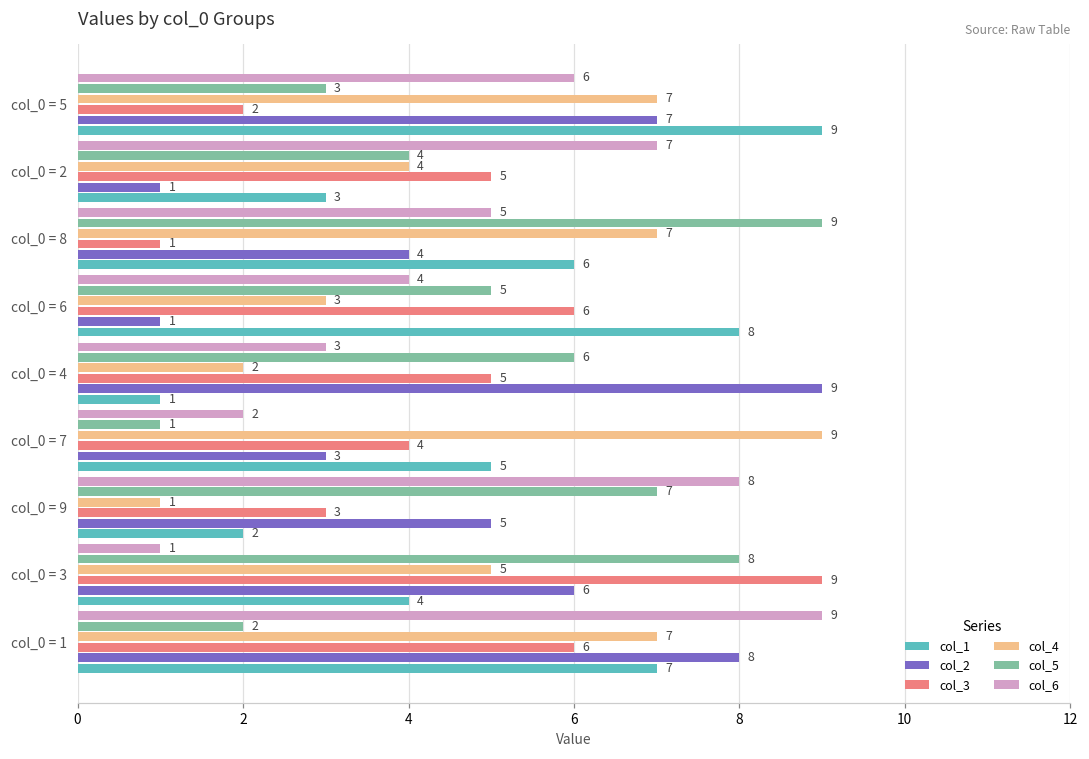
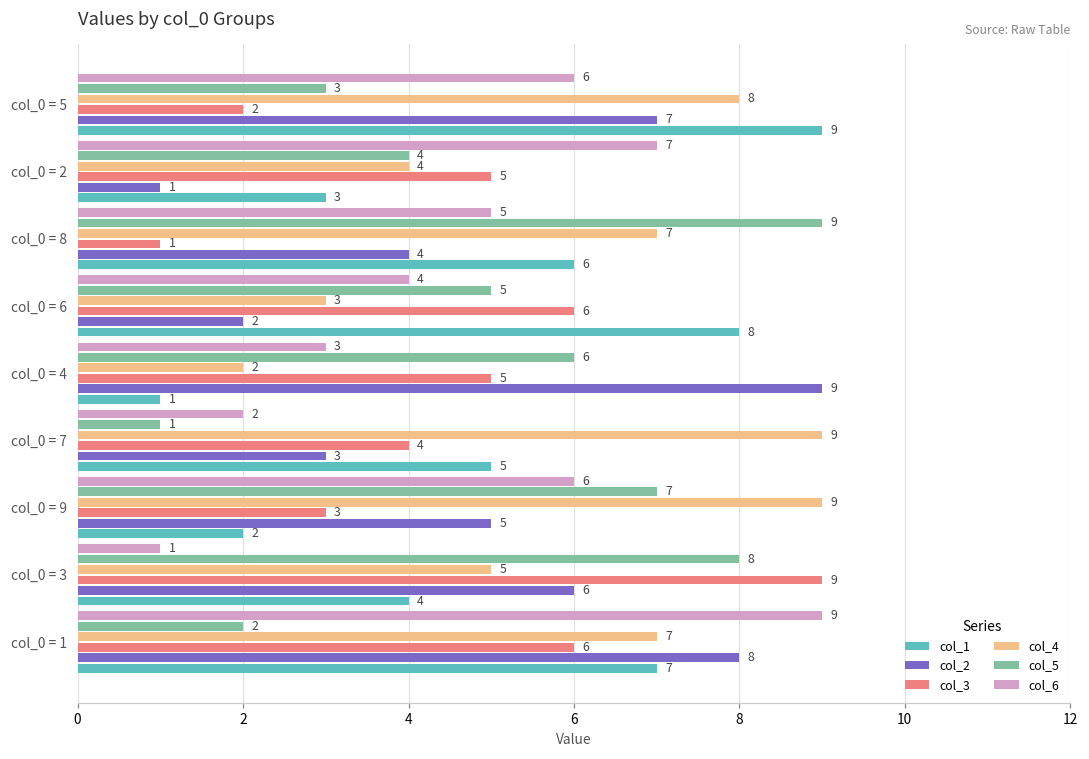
col_4, col_0 = 5: 7 -> 8
col_2, col_0 = 6: 1 -> 2
col_6, col_0 = 9: 8 -> 6
col_4, col_0 = 9: 1 -> 9
